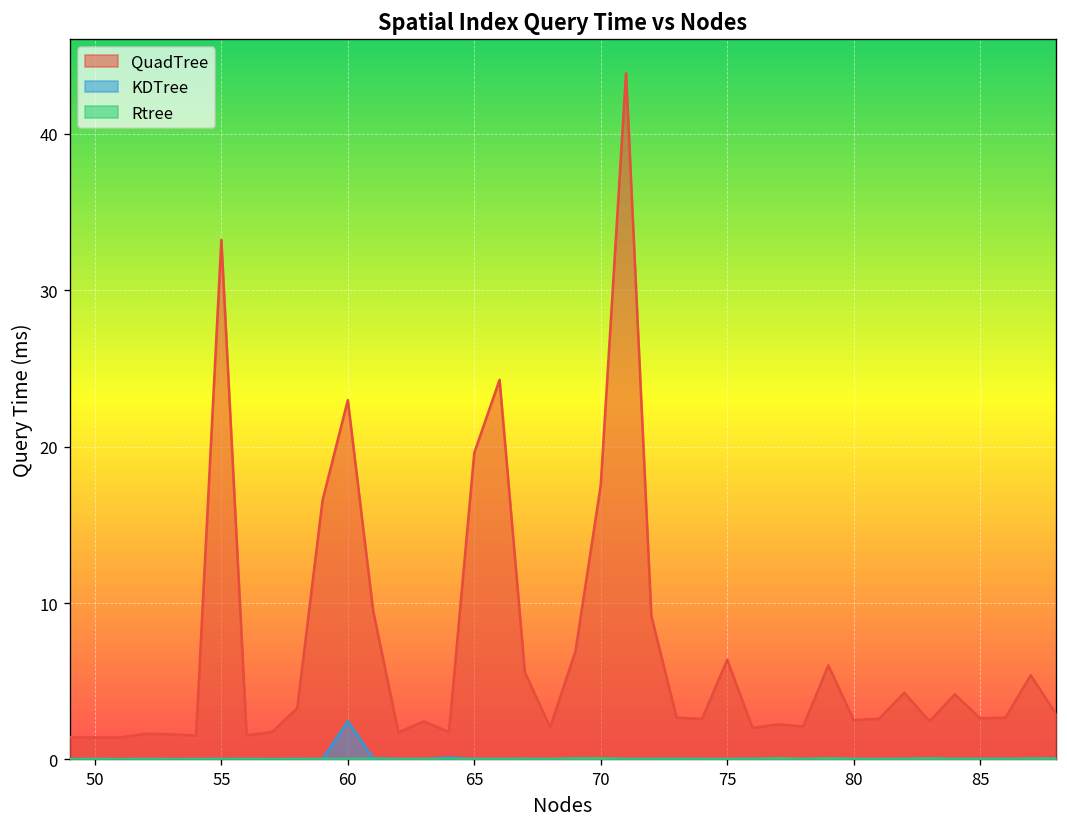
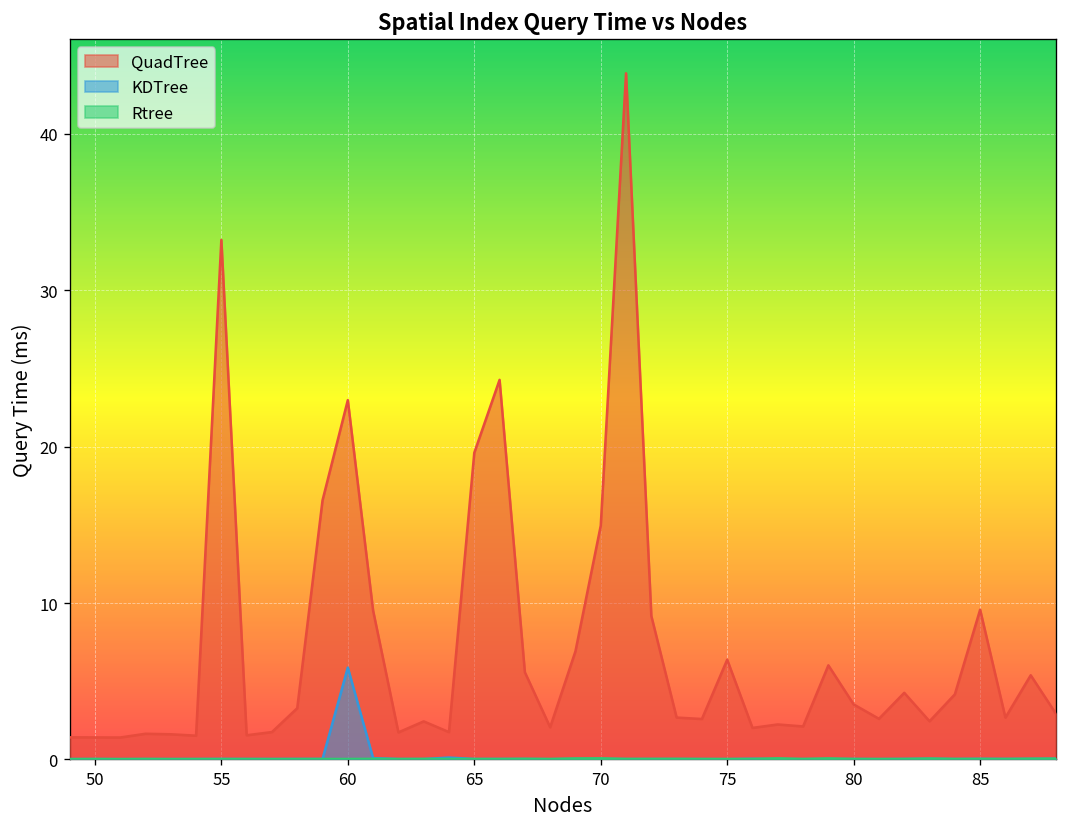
KDTree, 60: 2.4 -> 5.9
QuadTree, 70: 17.5 -> 14.9
QuadTree, 80: 2.5 -> 3.5
QuadTree, 85: 2.6 -> 9.6
